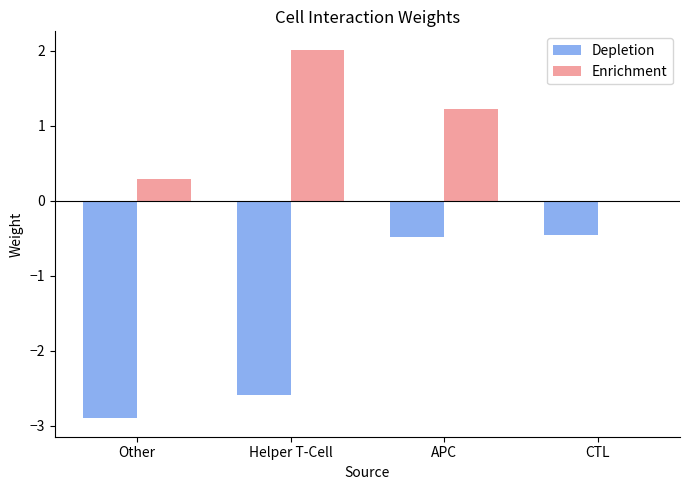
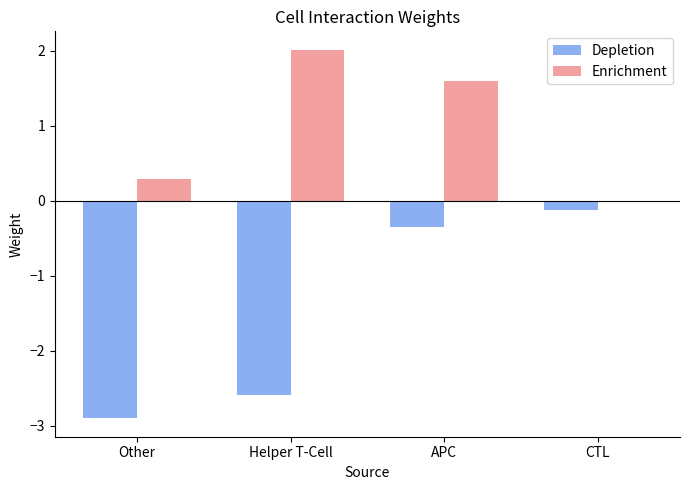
Depletion, APC: -0.5 -> -0.4
Enrichment, APC: 1.2 -> 1.6
Depletion, CTL: -0.5 -> -0.1
